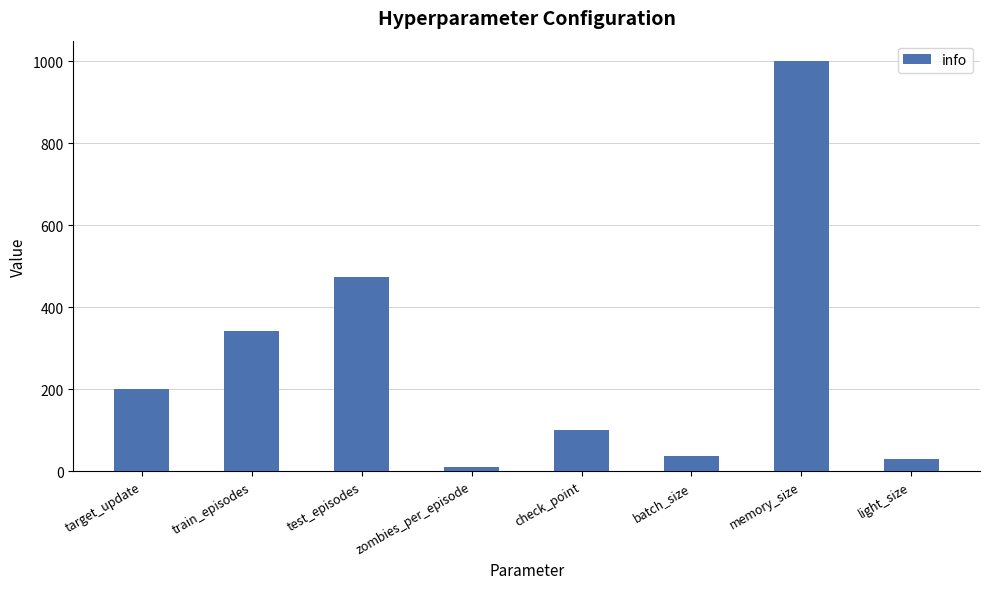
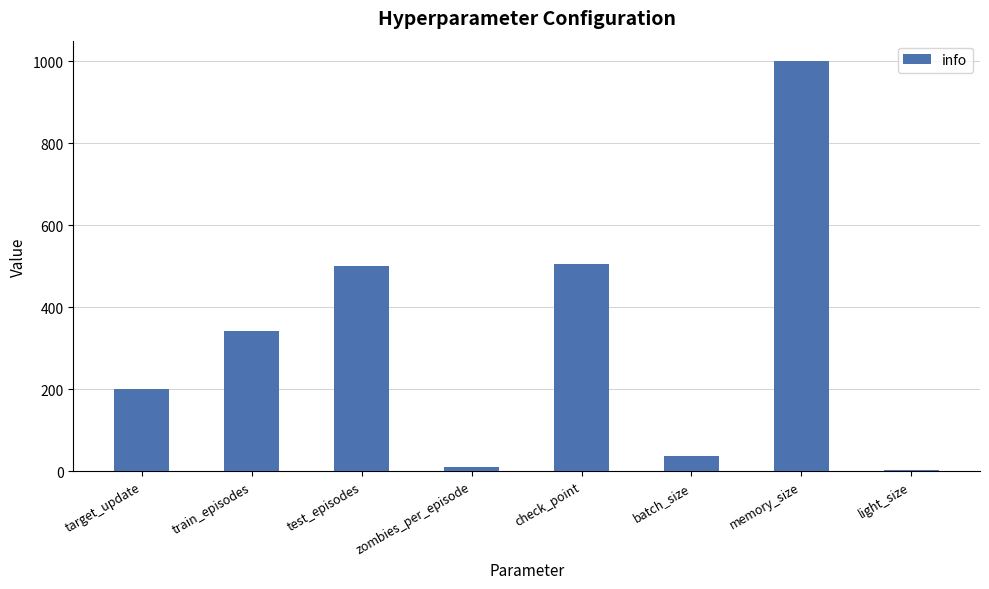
test_episodes: 470 -> 500
check_point: 100 -> 510
light_size: 30 -> 0
